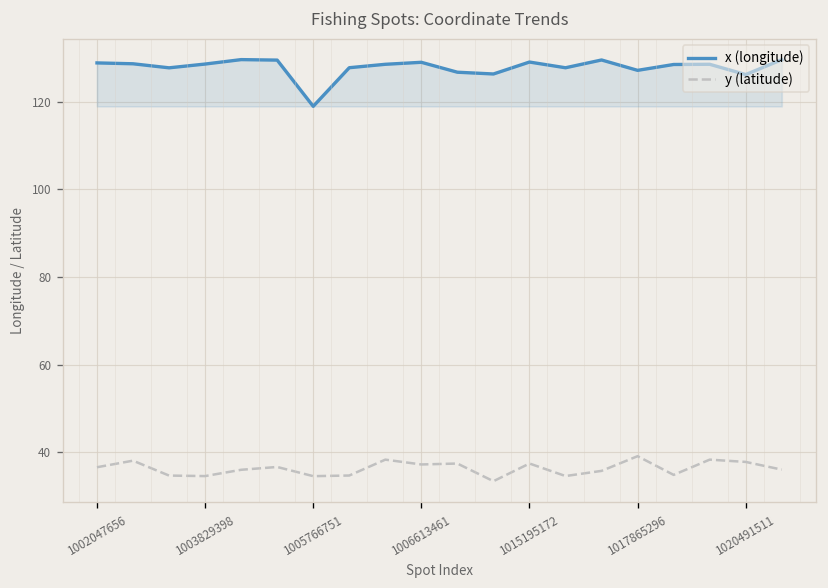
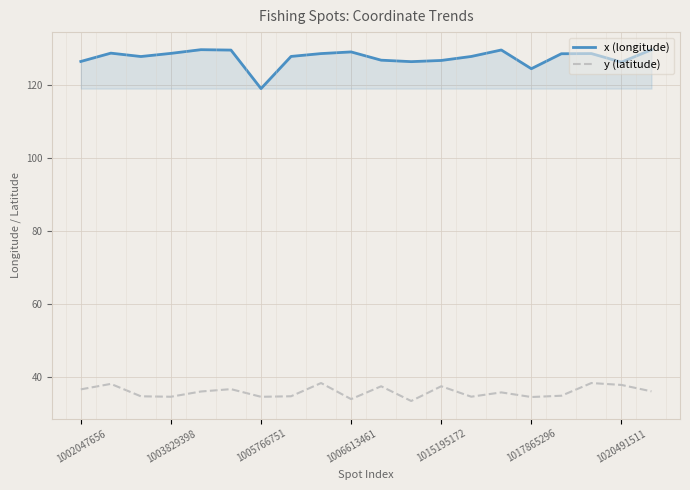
x (longitude), 1002047656: 129 -> 126
y (latitude), 1006613461: 37 -> 34
x (longitude), 1015195172: 129 -> 127
x (longitude), 1017865296: 127 -> 124
y (latitude), 1017865296: 39 -> 35
